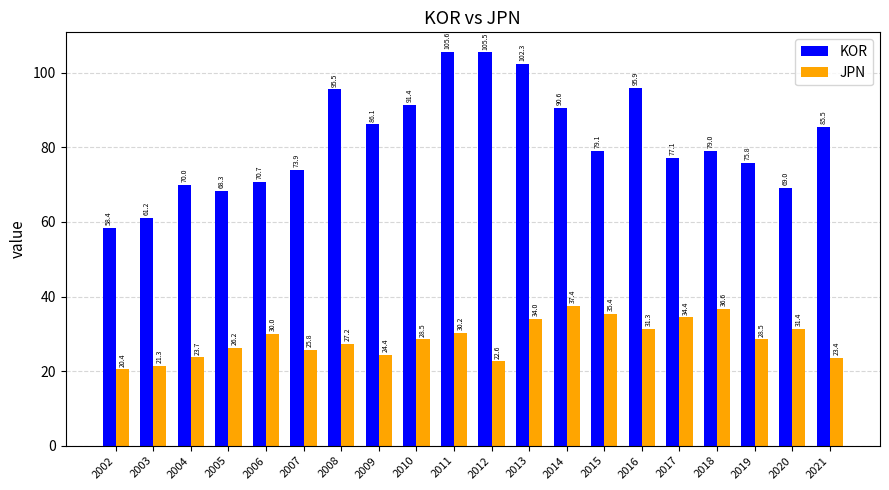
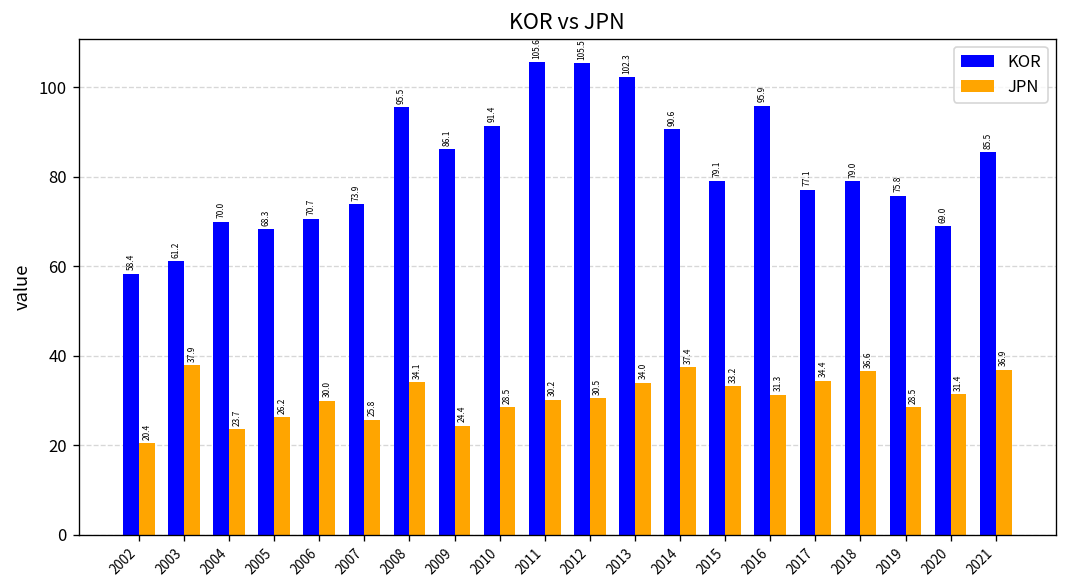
JPN, 2003: 21.3 -> 37.9
JPN, 2008: 27.2 -> 34.1
JPN, 2012: 22.6 -> 30.5
JPN, 2015: 35.4 -> 33.2
JPN, 2021: 23.4 -> 36.9
